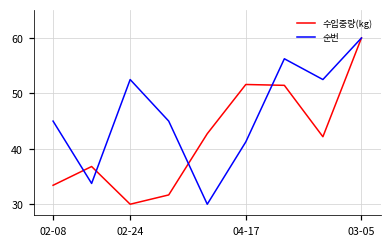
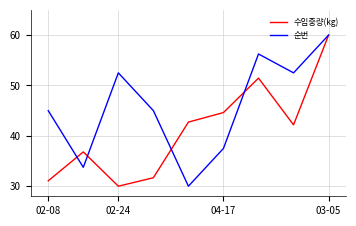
수입중량(kg), 02-08: 33 -> 31
수입중량(kg), 04-17: 52 -> 45
순번, 04-17: 41 -> 38
